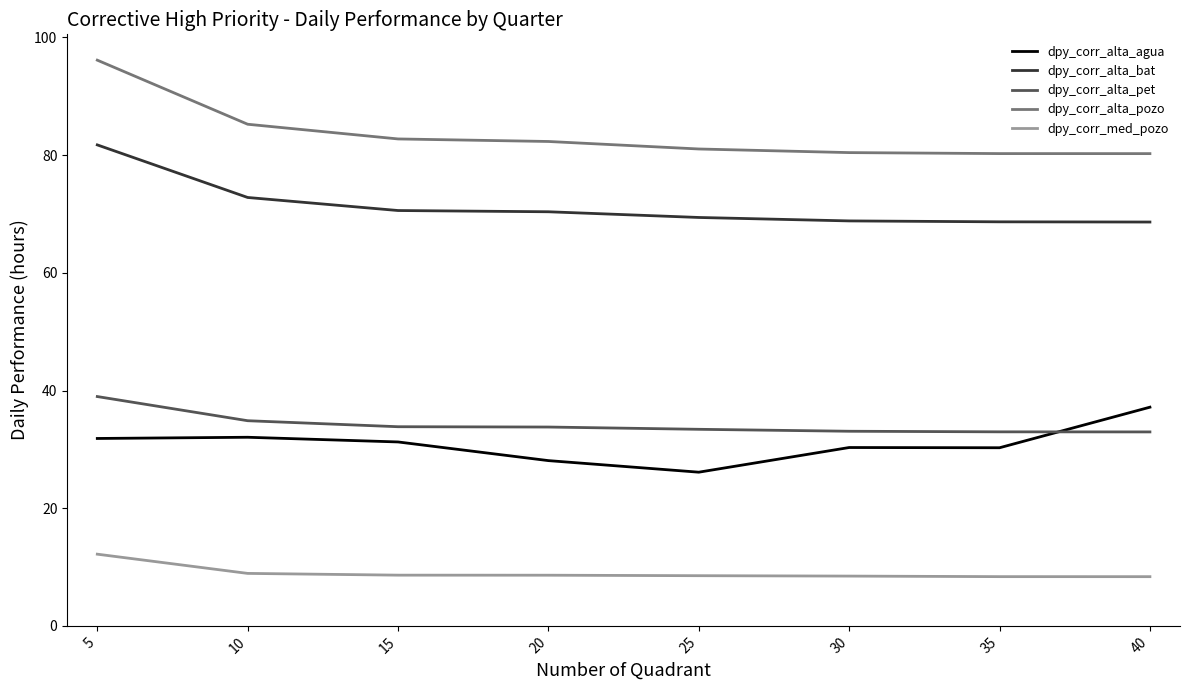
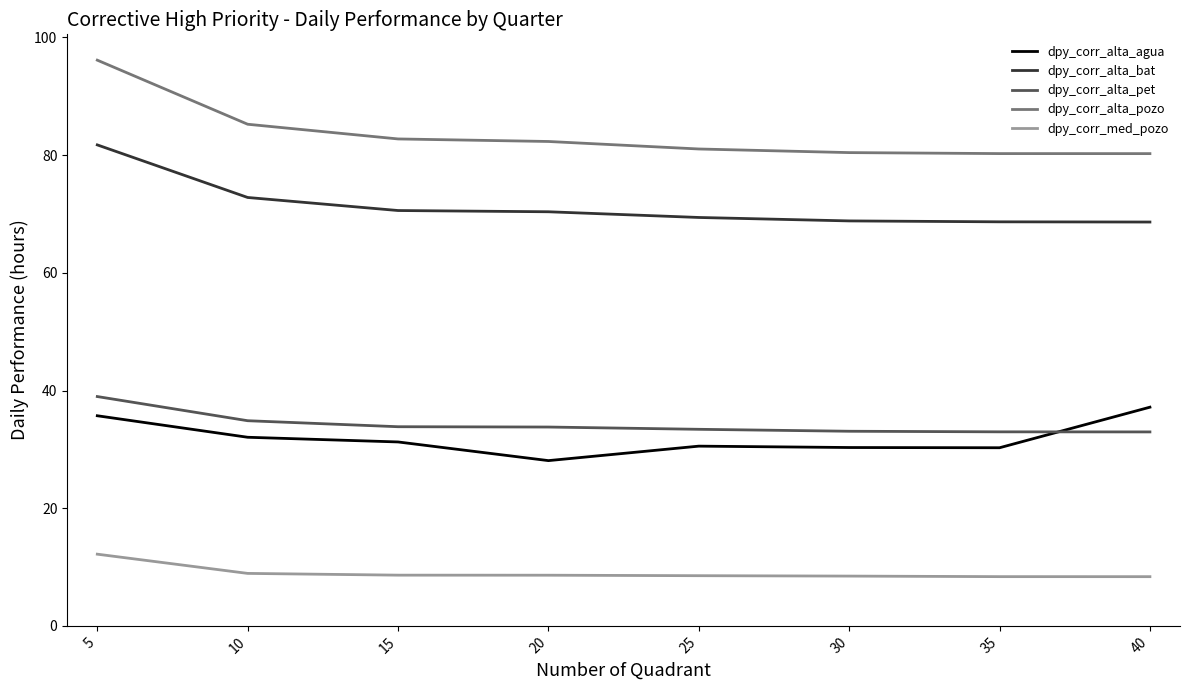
dpy_corr_alta_agua, 5: 32 -> 36
dpy_corr_alta_agua, 25: 26 -> 31
